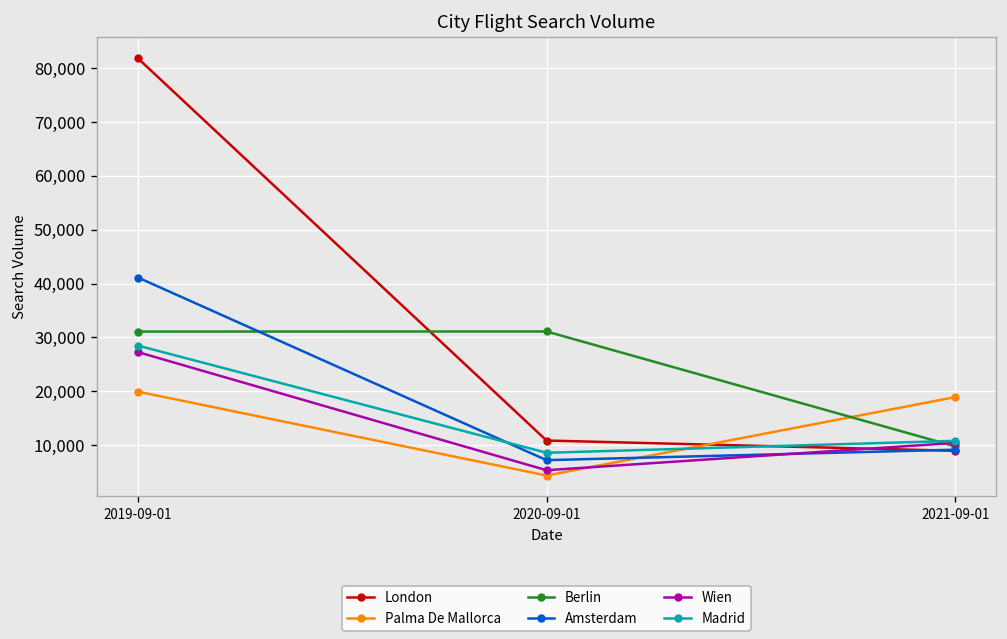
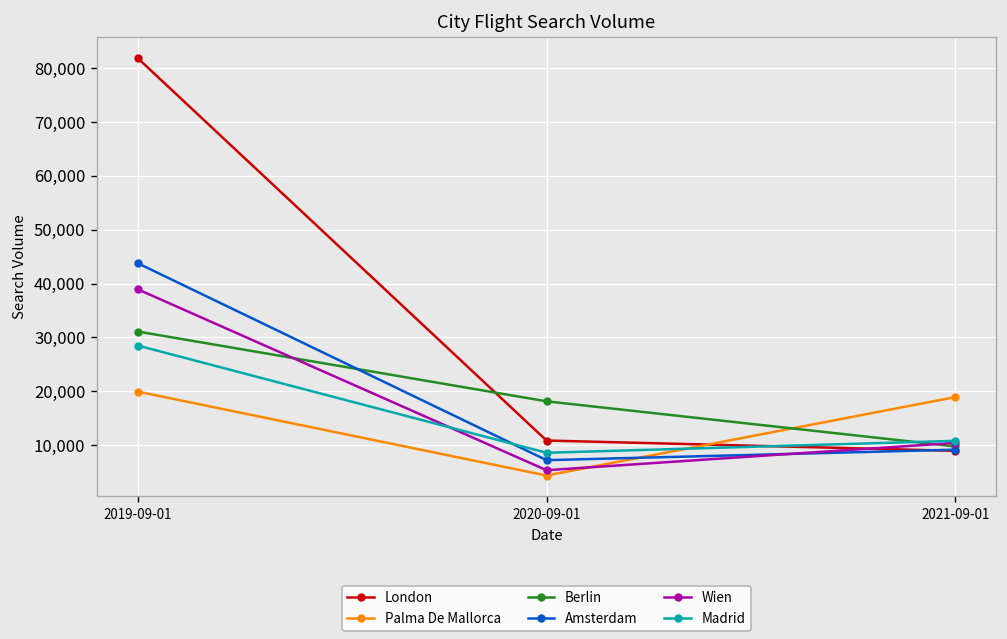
Amsterdam, 2019-09-01: 41,000 -> 44,000
Wien, 2019-09-01: 27,000 -> 39,000
Berlin, 2020-09-01: 31,000 -> 18,000
